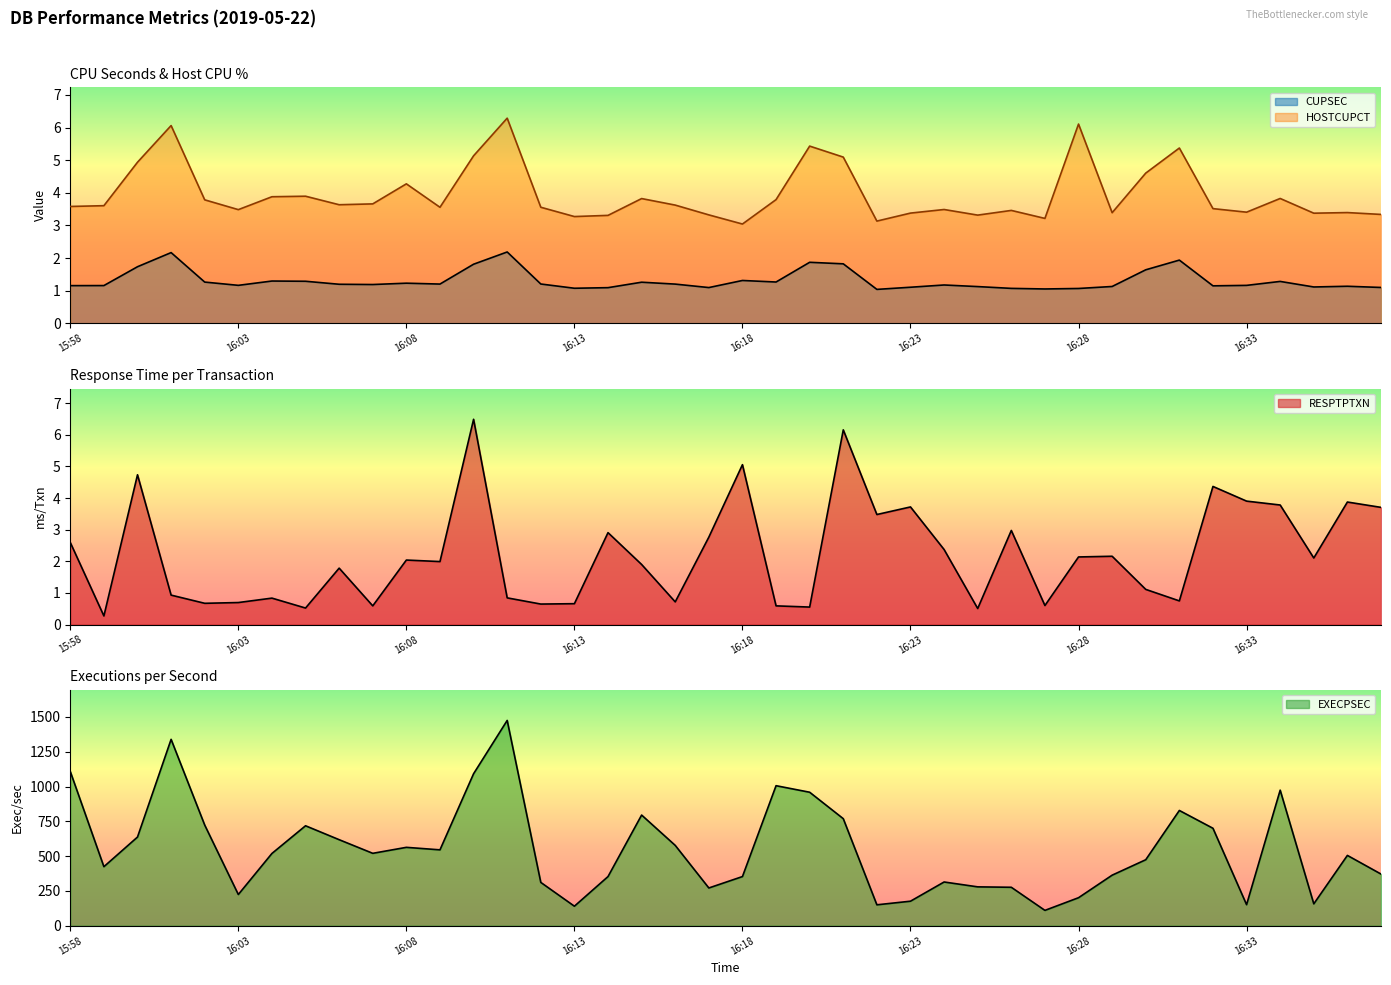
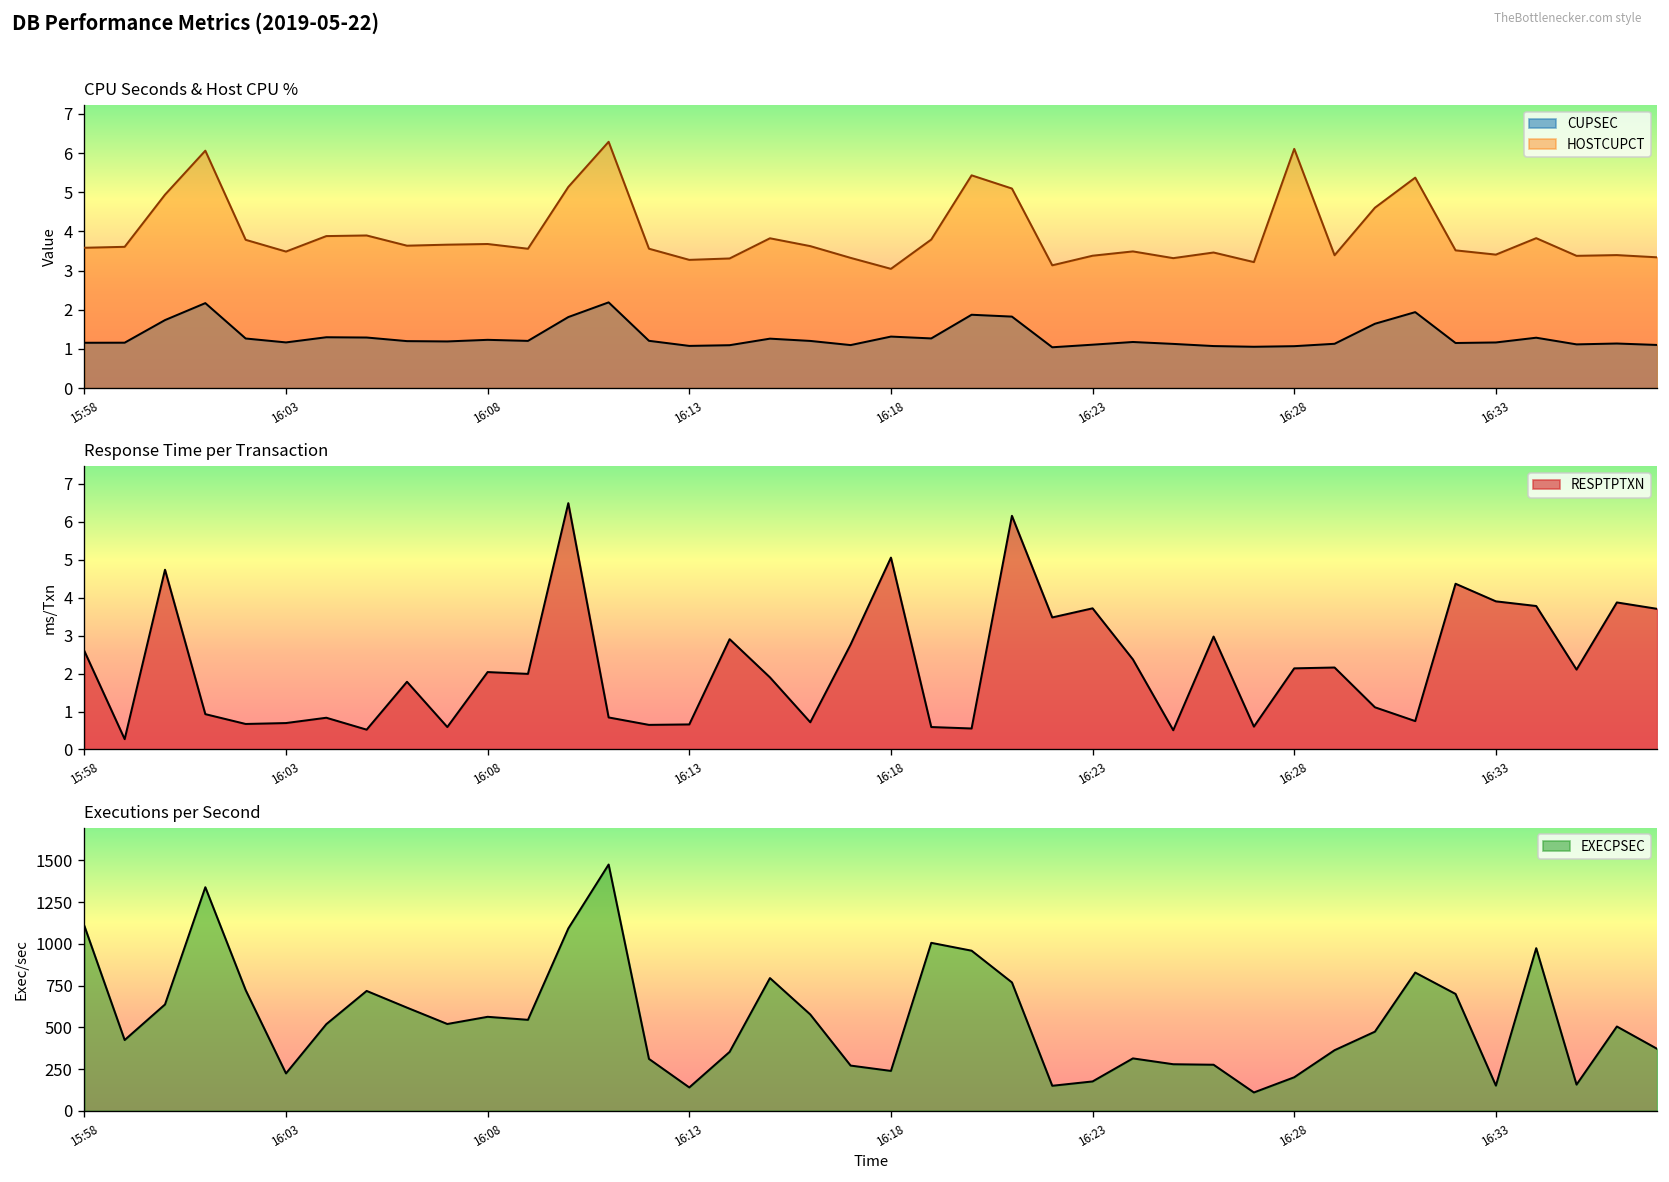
CPU Seconds & Host CPU %, HOSTCUPCT, 16:08: 4.3 -> 3.7
Executions per Second, 16:18: 350 -> 240
